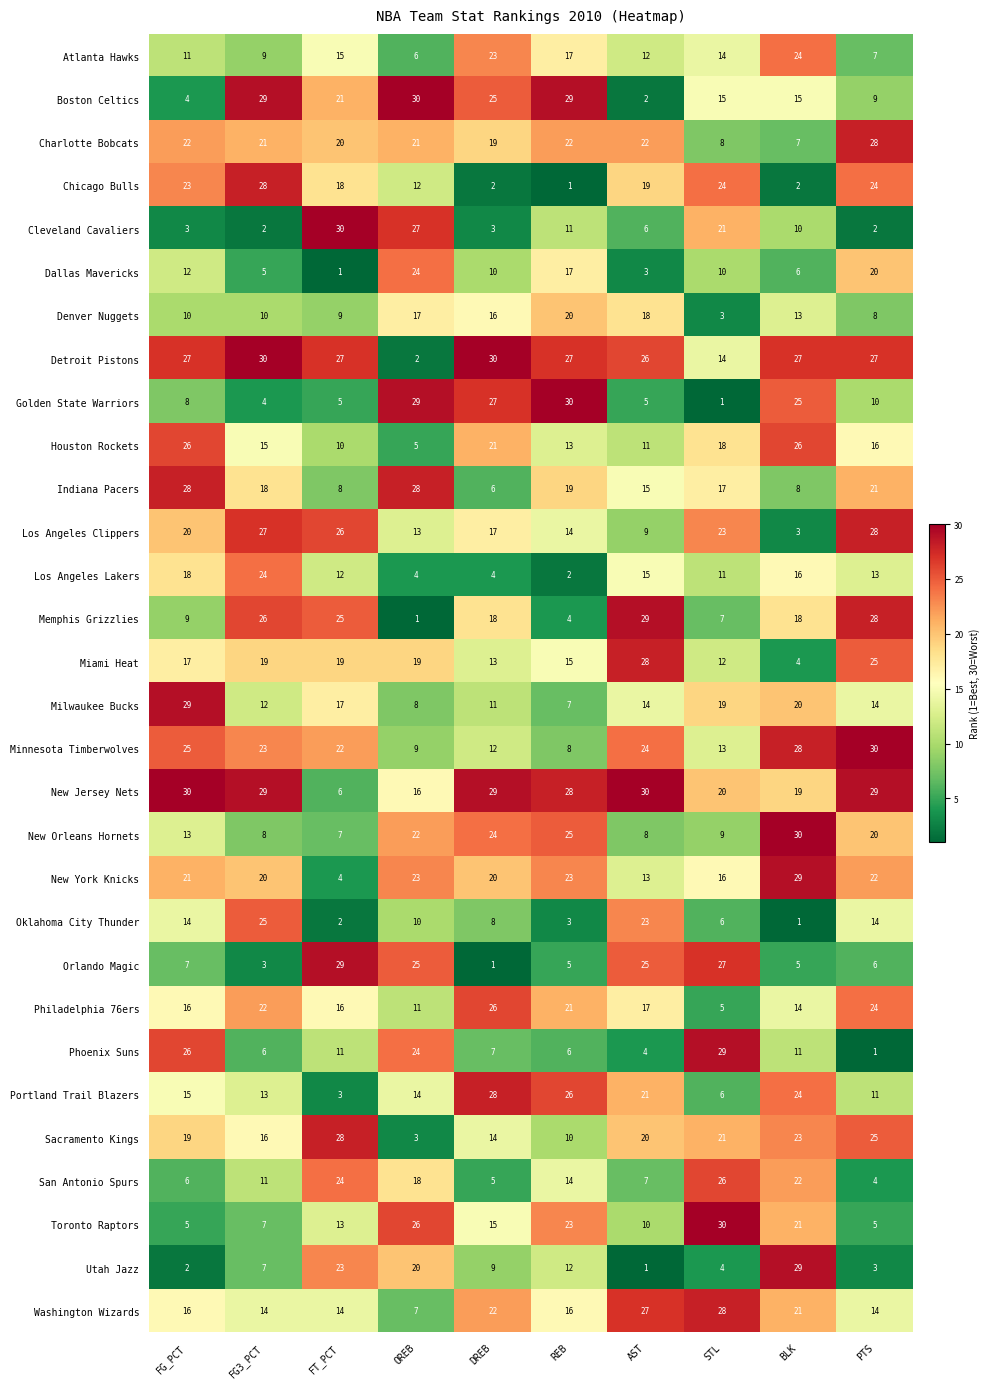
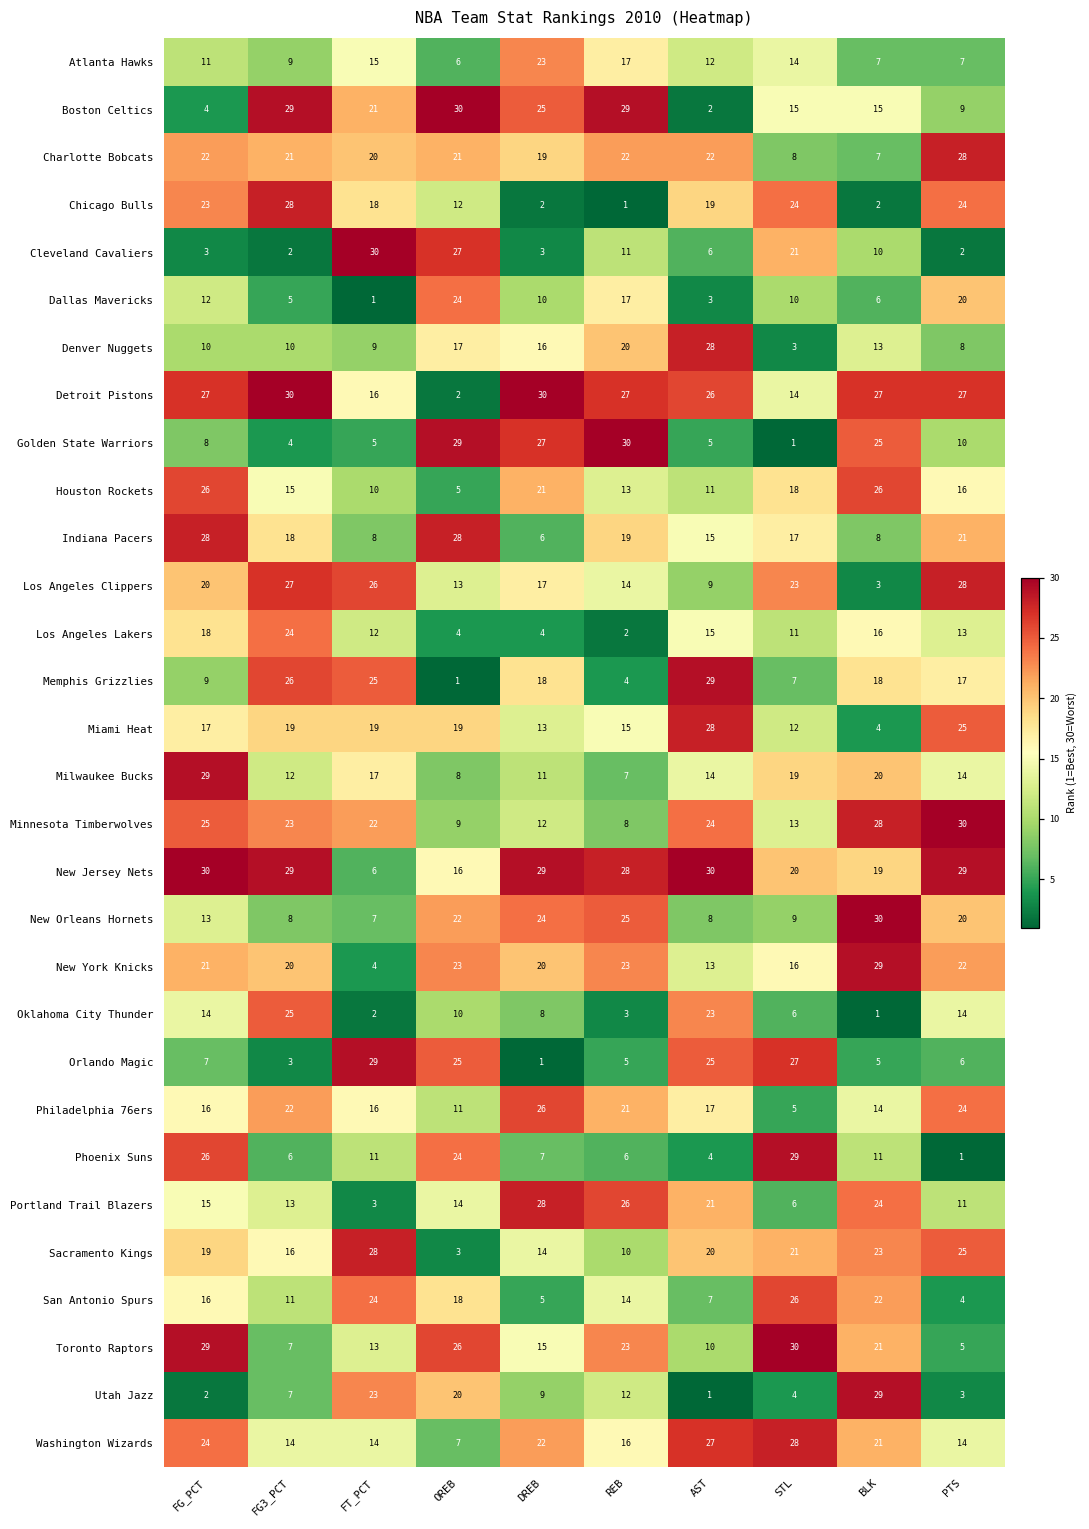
Atlanta Hawks, BLK: 24 -> 7
Denver Nuggets, AST: 18 -> 28
Detroit Pistons, FT_PCT: 27 -> 16
Memphis Grizzlies, PTS: 28 -> 17
San Antonio Spurs, FG_PCT: 6 -> 16
Toronto Raptors, FG_PCT: 5 -> 29
Washington Wizards, FG_PCT: 16 -> 24
